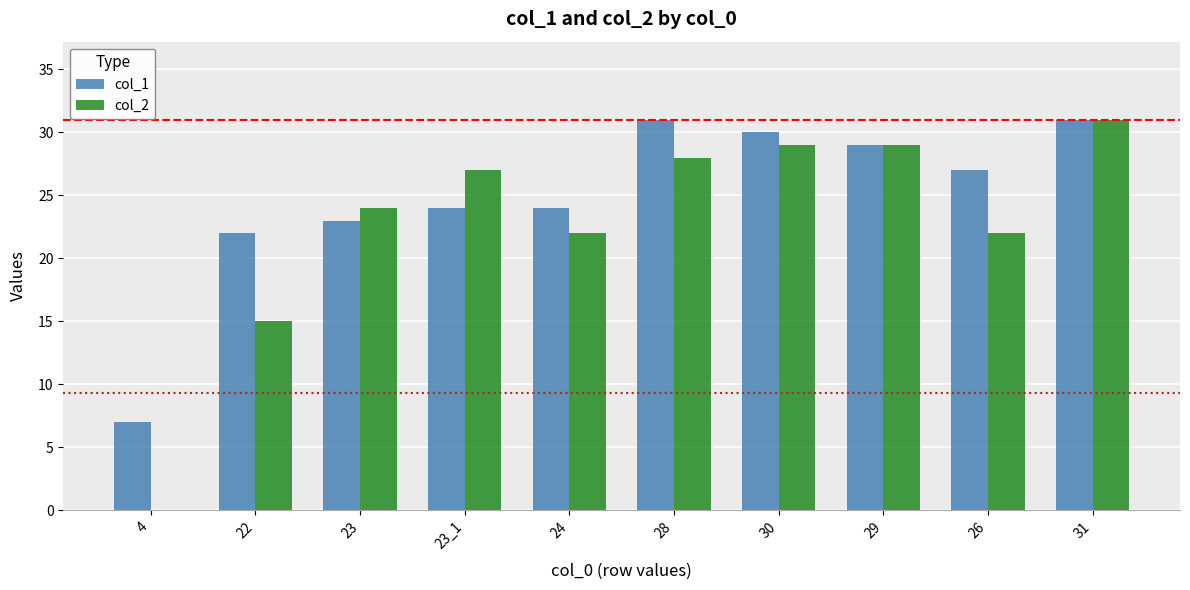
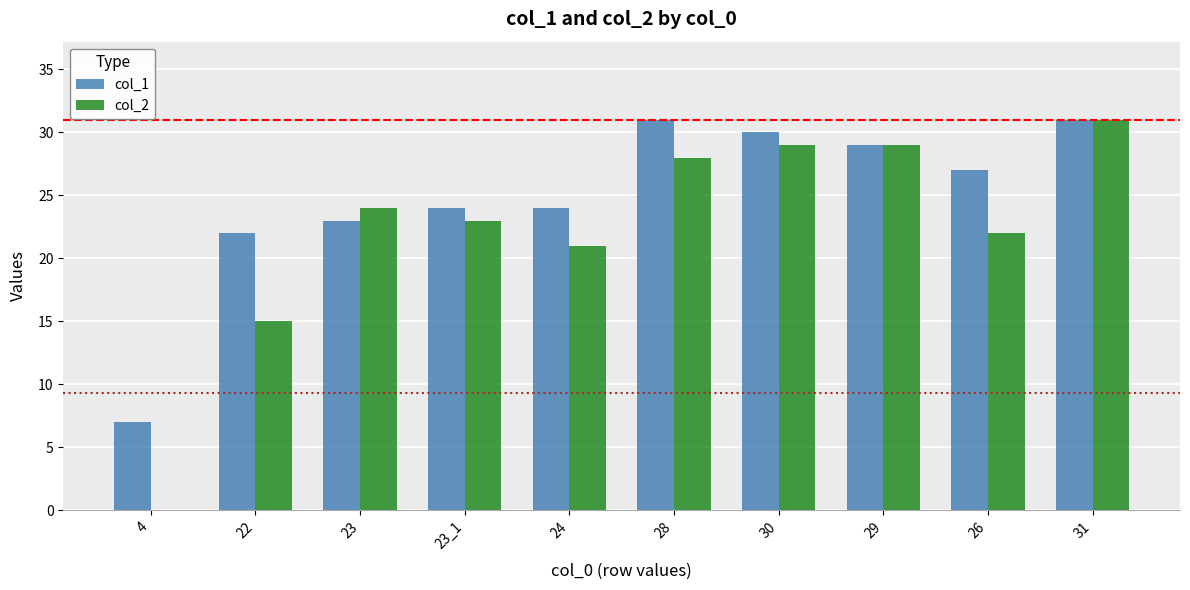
col_2, 23_1: 27 -> 23
col_2, 24: 22 -> 21
